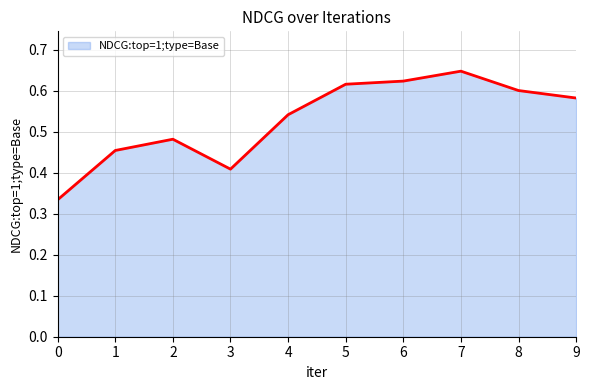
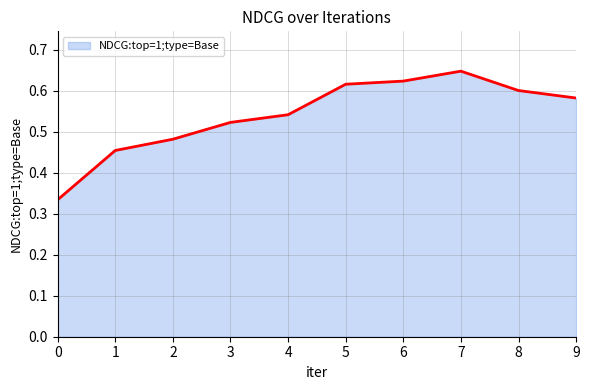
3: 0.41 -> 0.52
